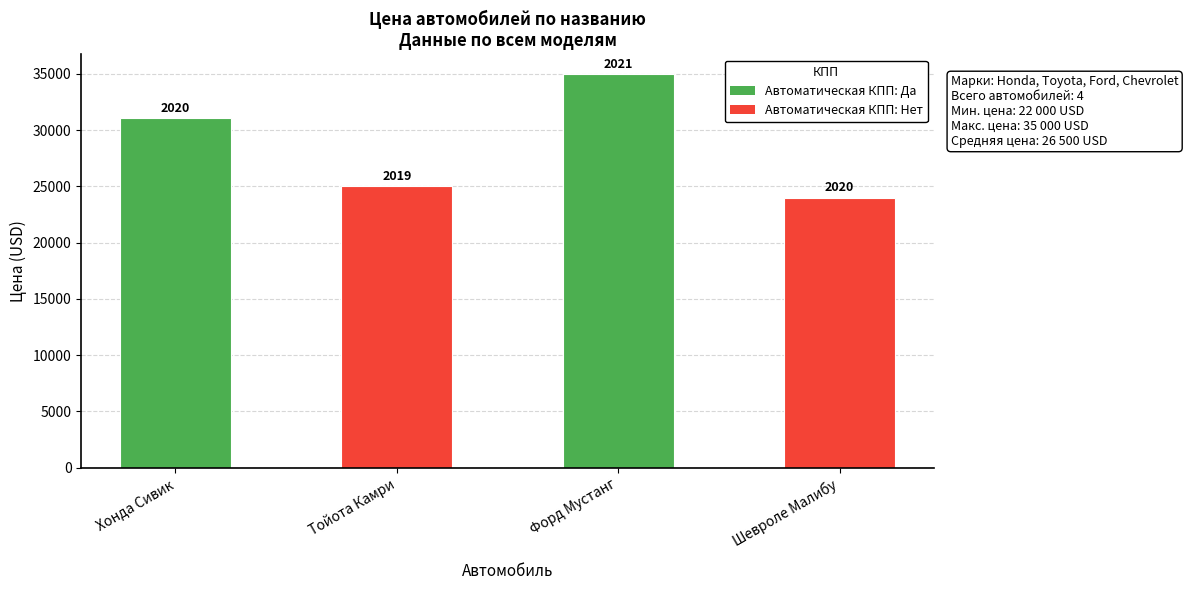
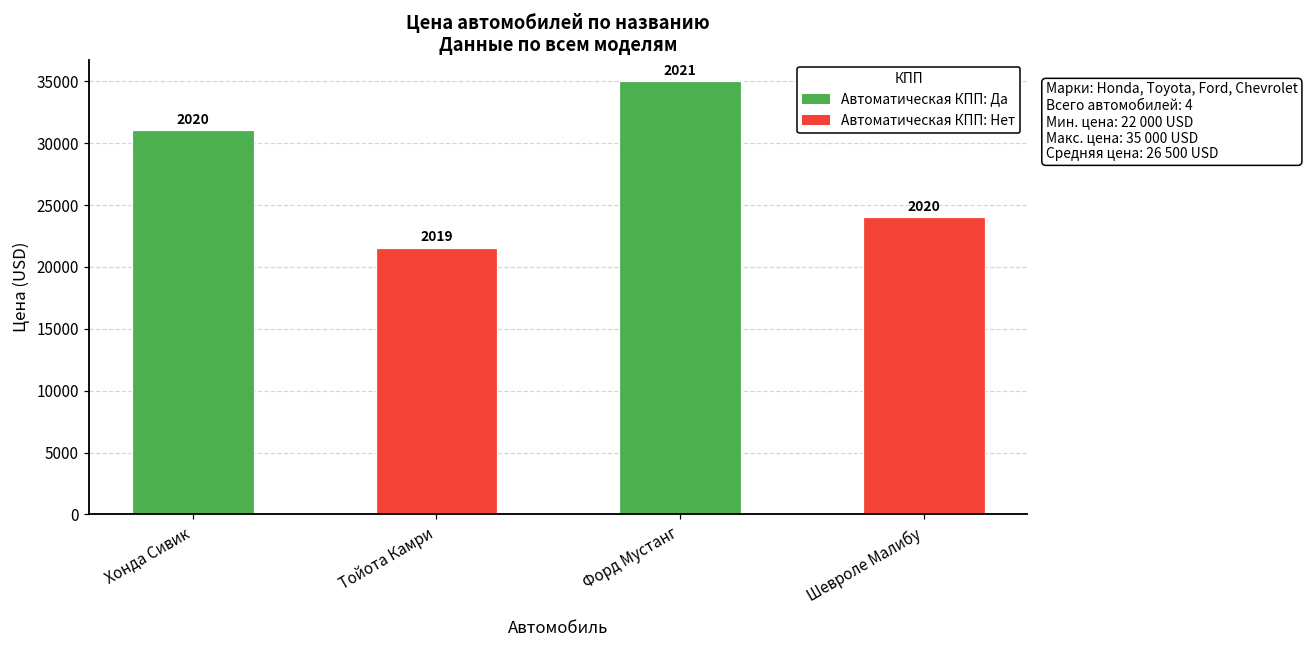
Тойота Камри: 25000 -> 21600
